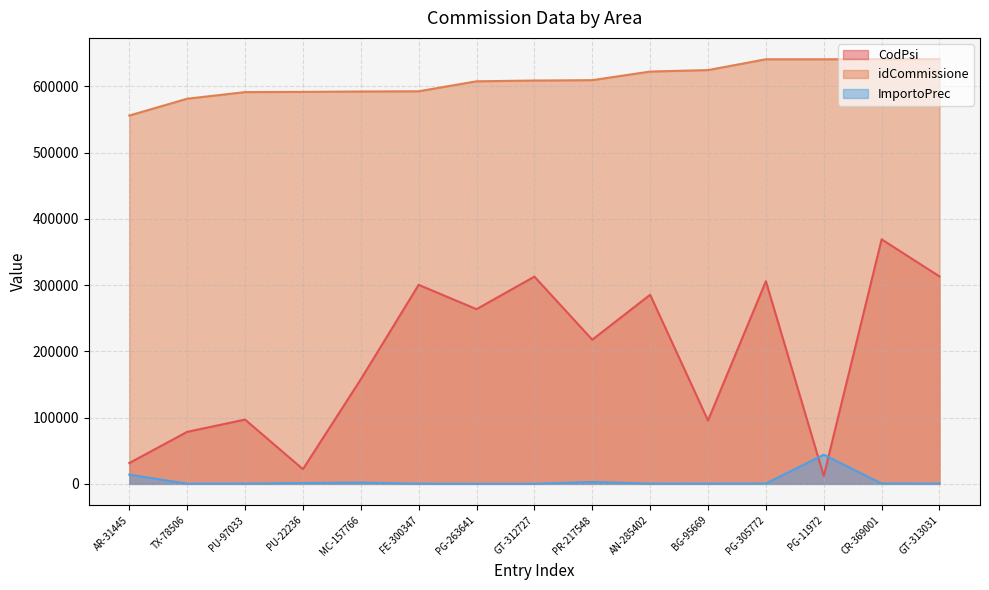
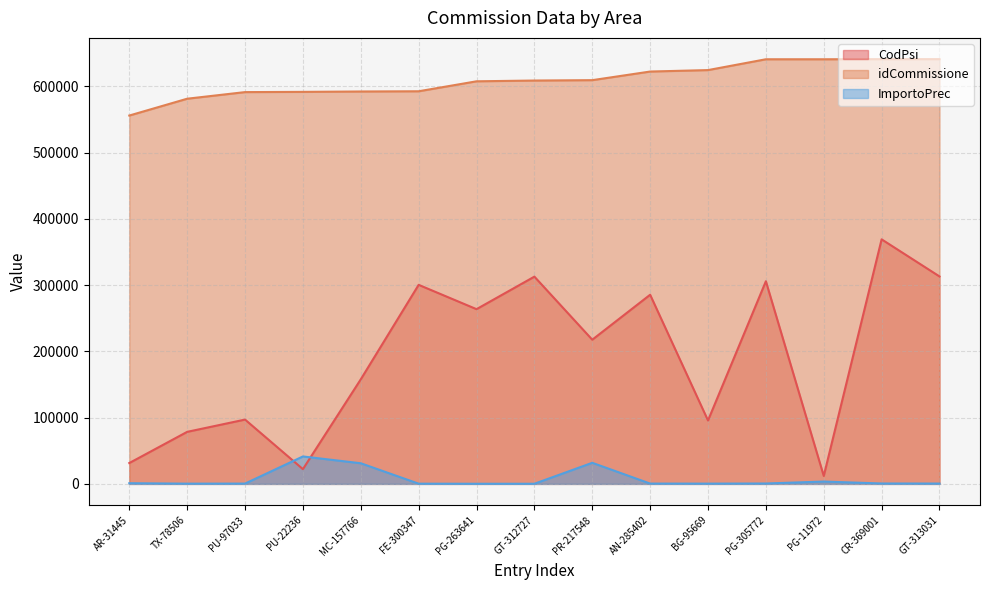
ImportoPrec, AR-31445: 10000 -> 0
ImportoPrec, PU-22236: 0 -> 40000
ImportoPrec, MC-157766: 0 -> 30000
ImportoPrec, PR-217548: 0 -> 30000
ImportoPrec, PG-11972: 40000 -> 0
